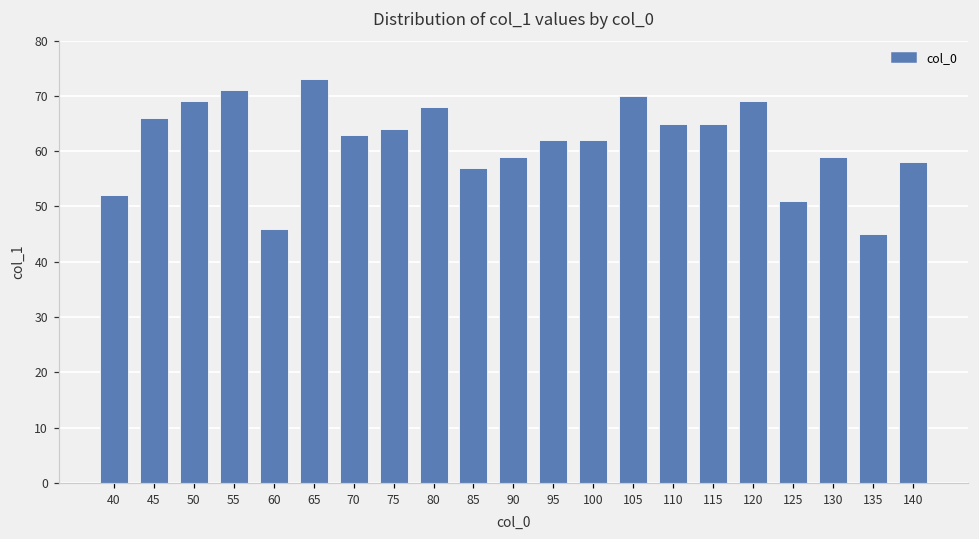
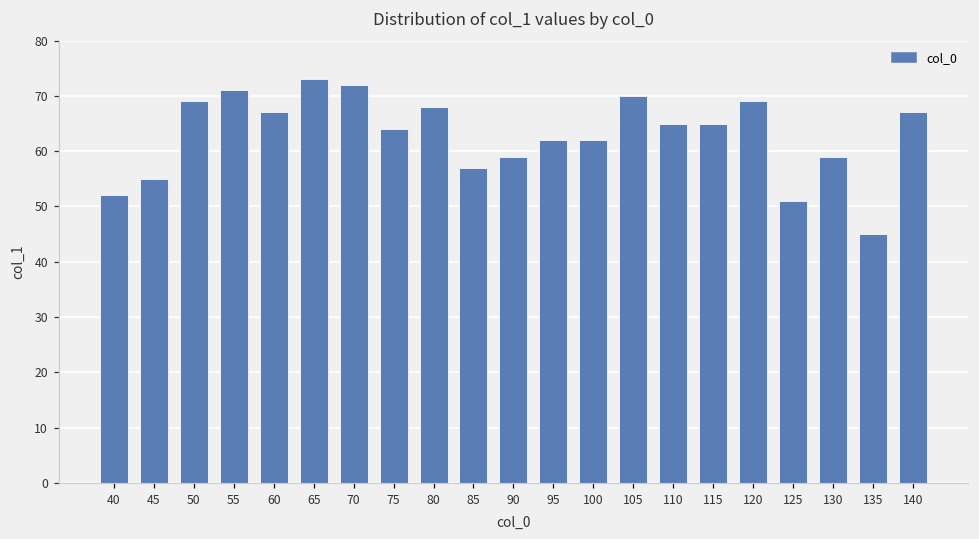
45: 66 -> 55
60: 46 -> 67
70: 63 -> 72
140: 58 -> 67
